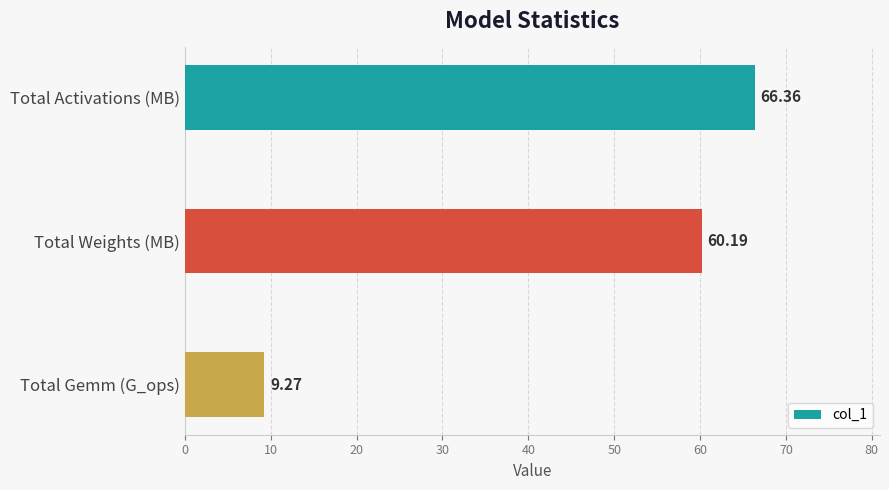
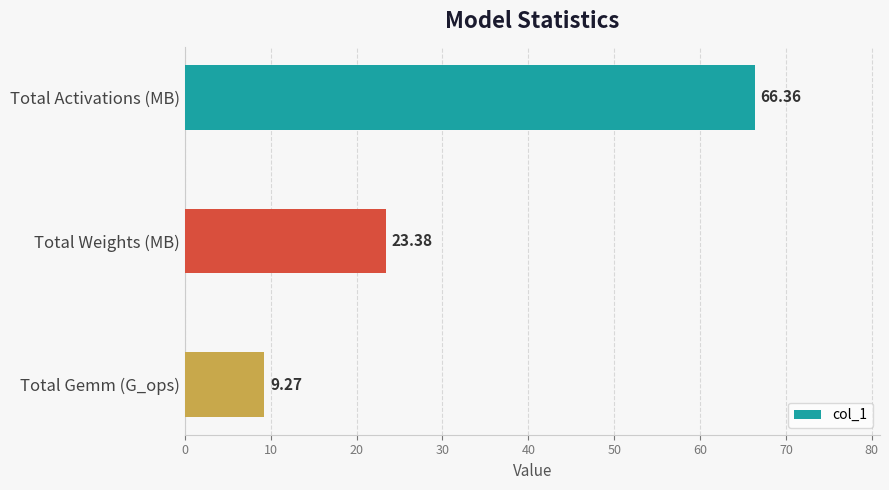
Total Weights (MB): 60.19 -> 23.38
